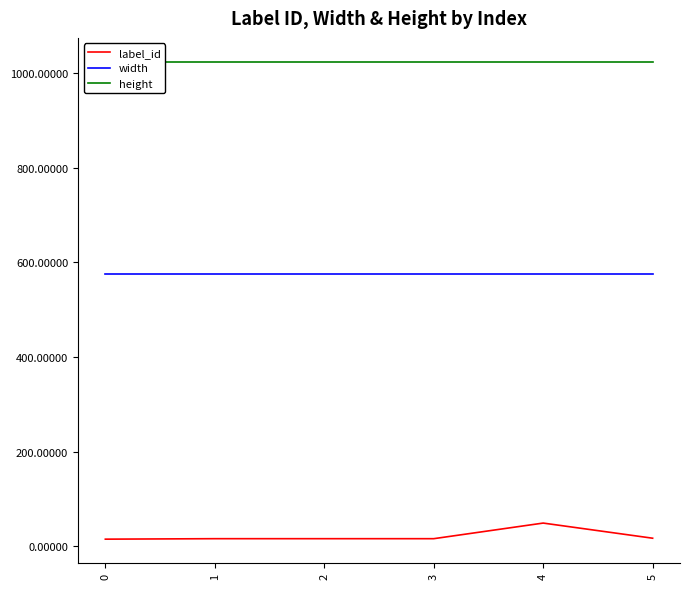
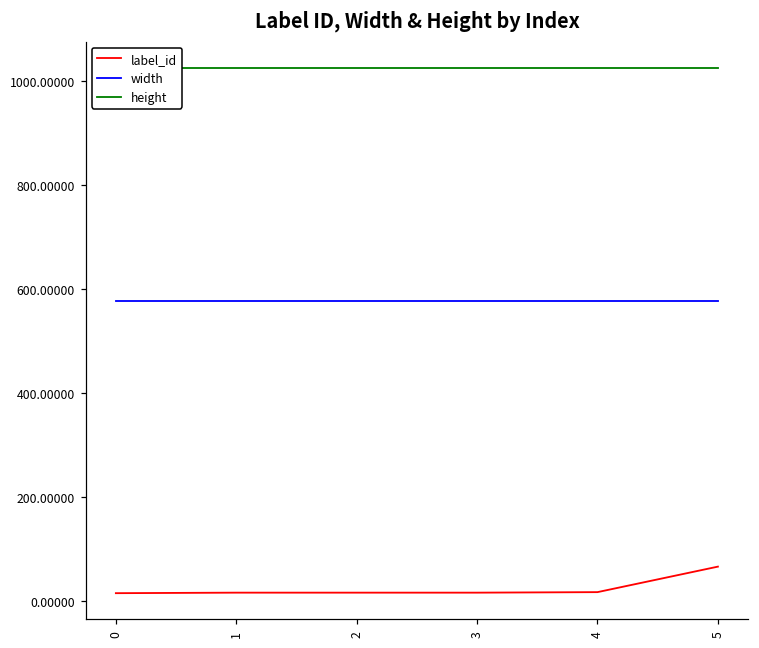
label_id, 4: 50 -> 20
label_id, 5: 20 -> 70
